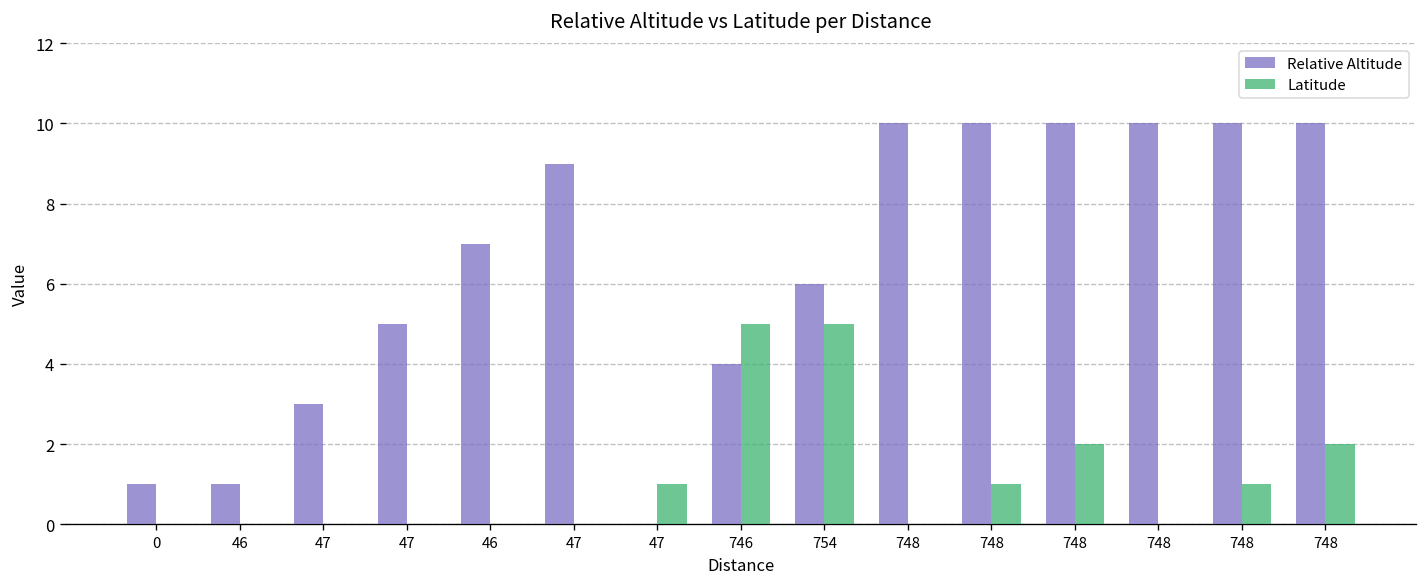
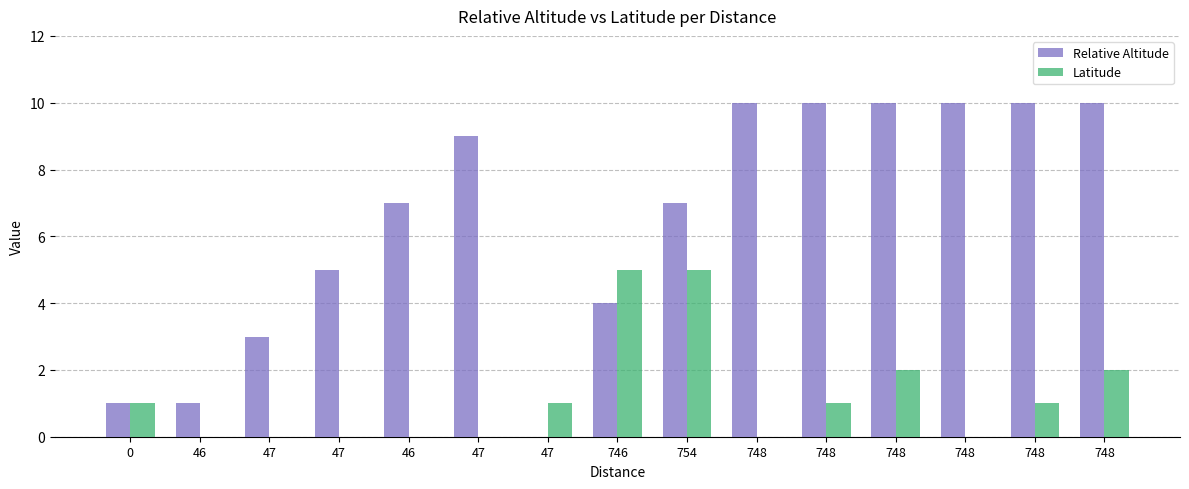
Latitude, 0: 0 -> 1
Relative Altitude, 754: 6 -> 7
